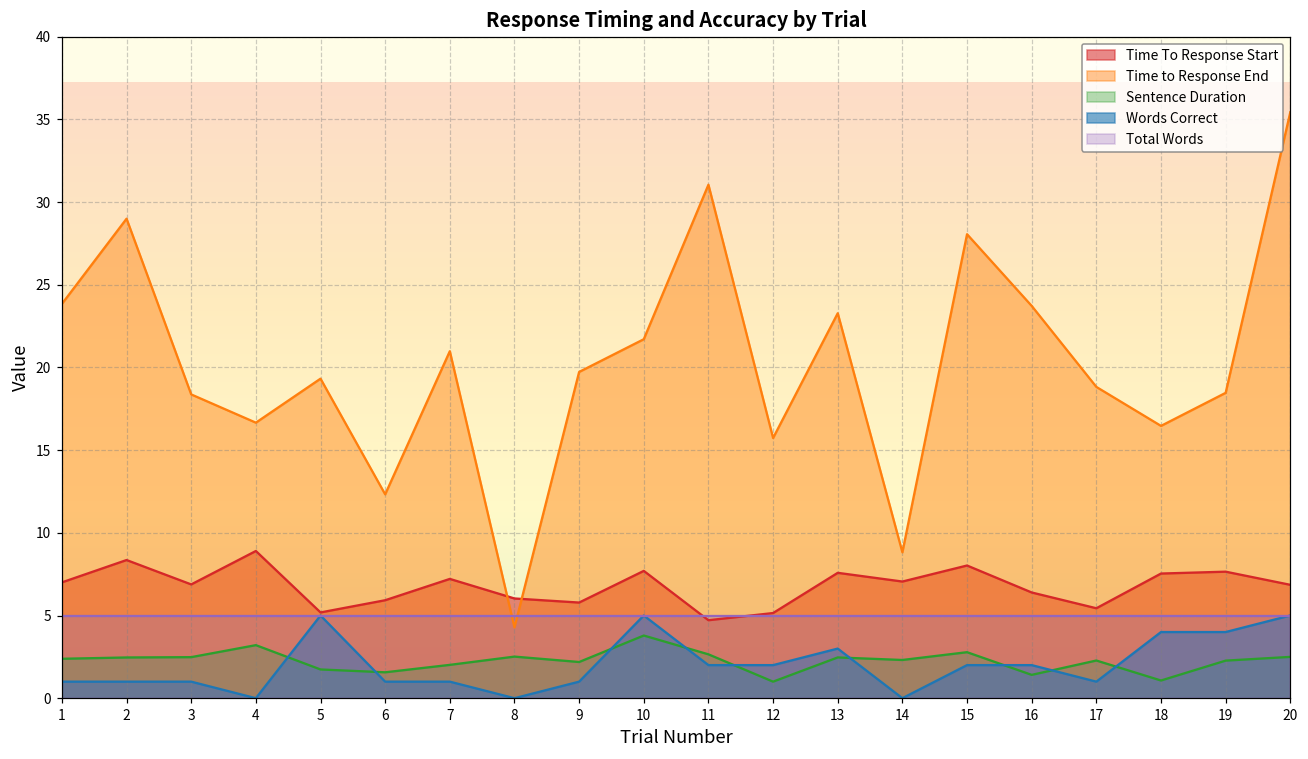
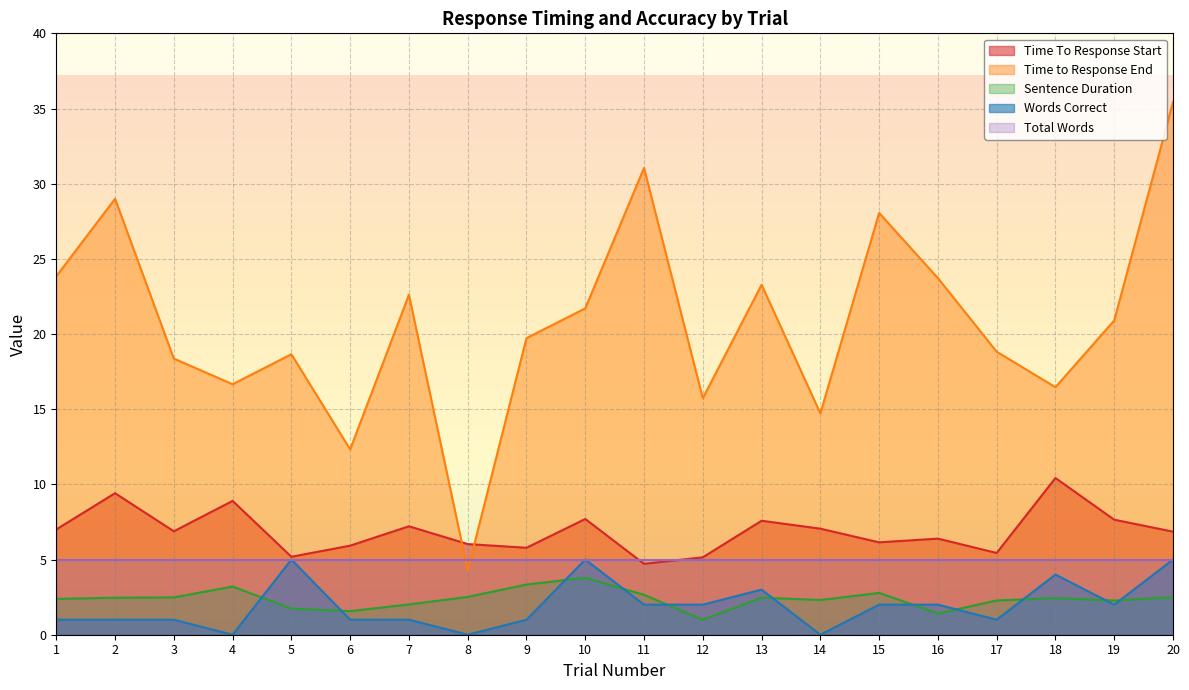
Time To Response Start, 2: 8.4 -> 9.4
Time to Response End, 5: 19.3 -> 18.7
Time to Response End, 7: 21.0 -> 22.6
Sentence Duration, 9: 2.2 -> 3.3
Time to Response End, 14: 8.8 -> 14.7
Time To Response Start, 15: 8.0 -> 6.1
Time To Response Start, 18: 7.5 -> 10.4
Sentence Duration, 18: 1.1 -> 2.4
Time to Response End, 19: 18.5 -> 20.9
Words Correct, 19: 4 -> 2
